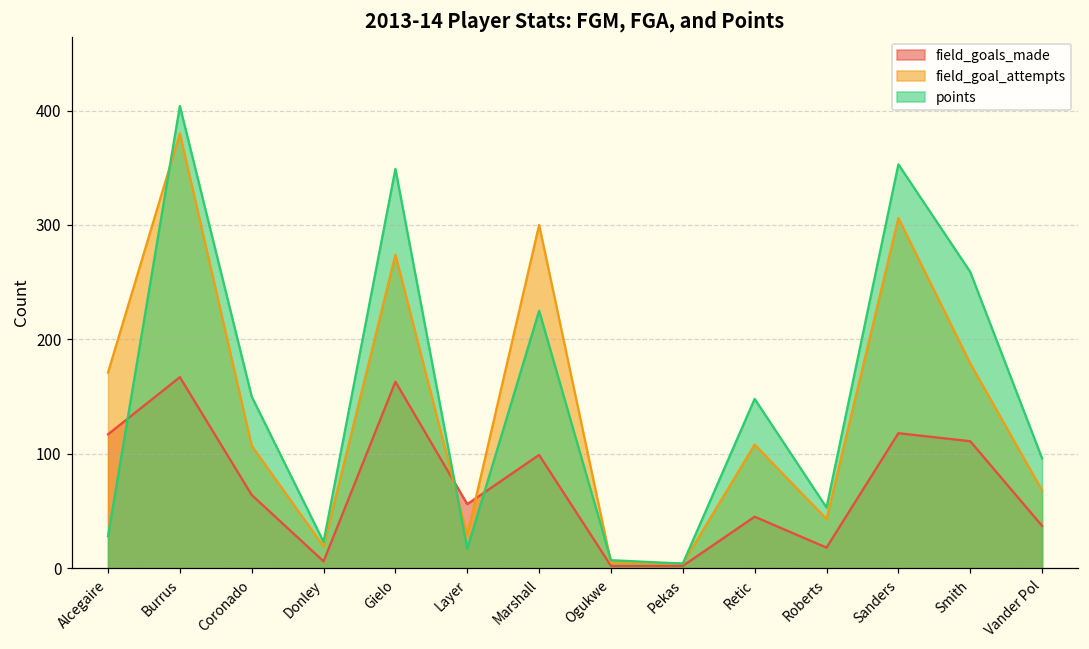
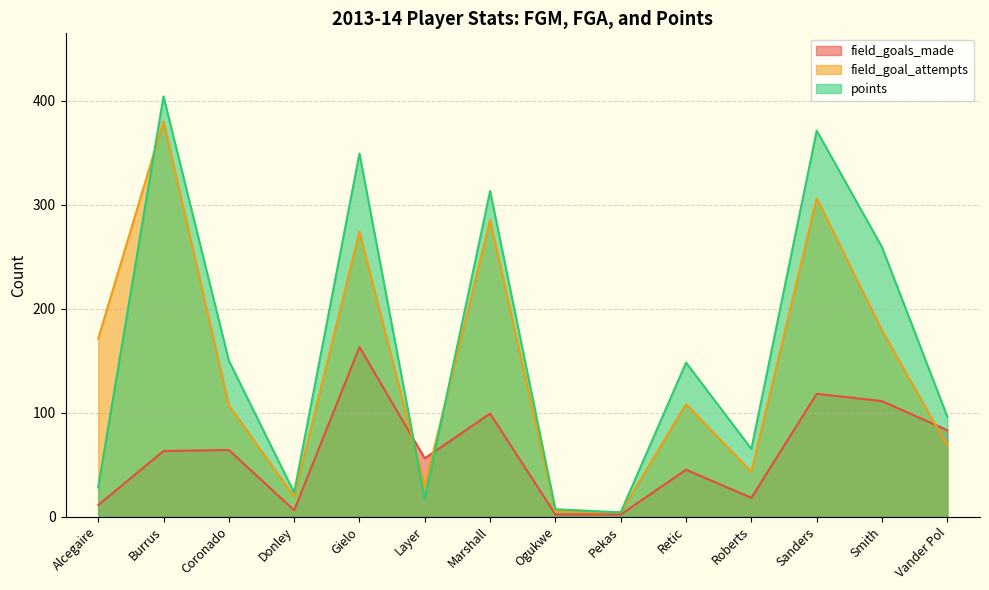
field_goals_made, Alcegaire: 117 -> 11
field_goals_made, Burrus: 167 -> 63
field_goal_attempts, Marshall: 300 -> 285
points, Marshall: 225 -> 313
points, Roberts: 53 -> 65
points, Sanders: 353 -> 371
field_goals_made, Vander Pol: 37 -> 83
